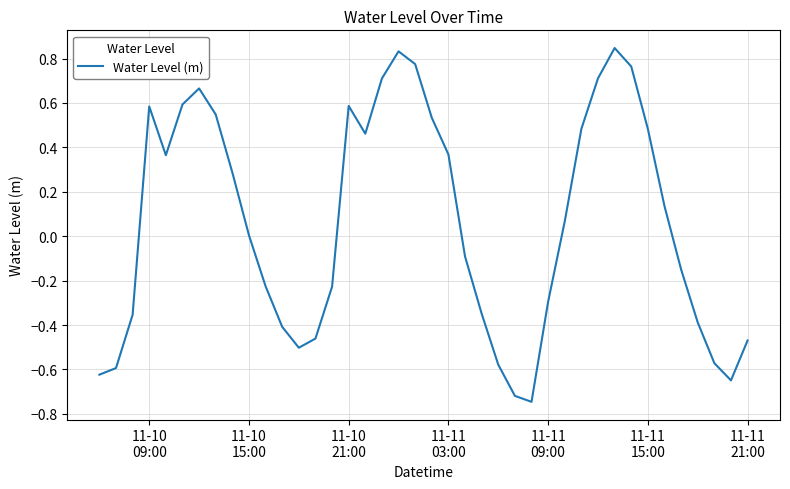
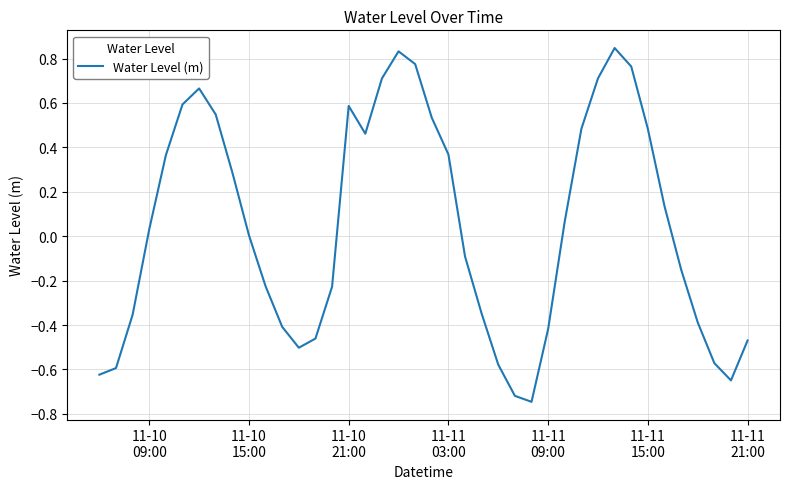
11-10 09:00: 0.58 -> 0.03
11-11 09:00: -0.29 -> -0.42
